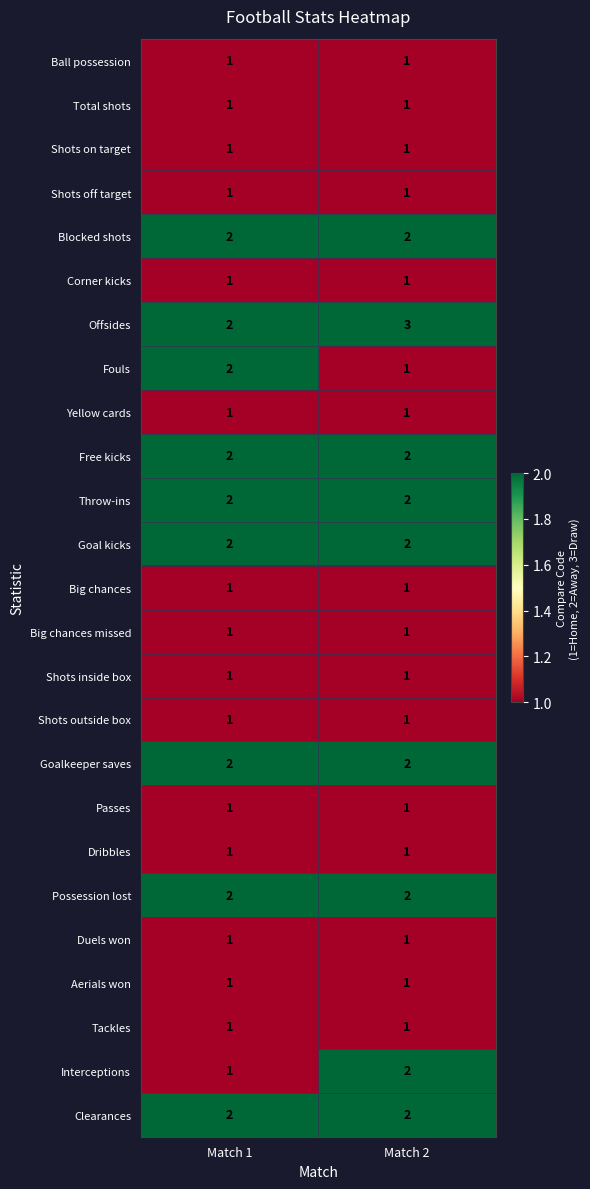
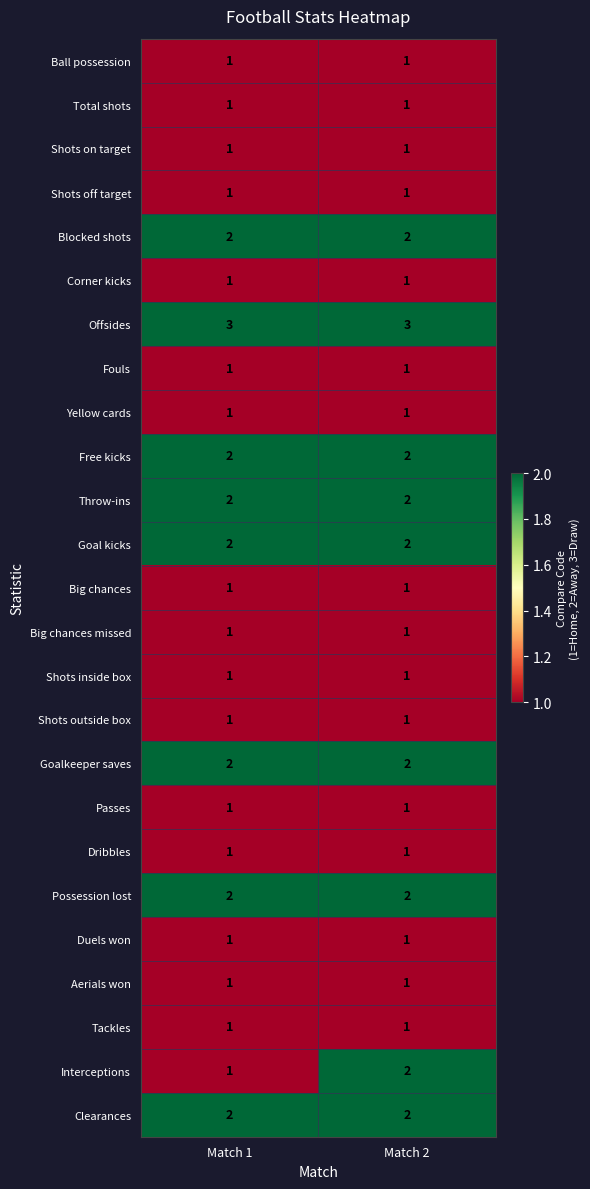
Offsides, Match 1: 2 -> 3
Fouls, Match 1: 2 -> 1
